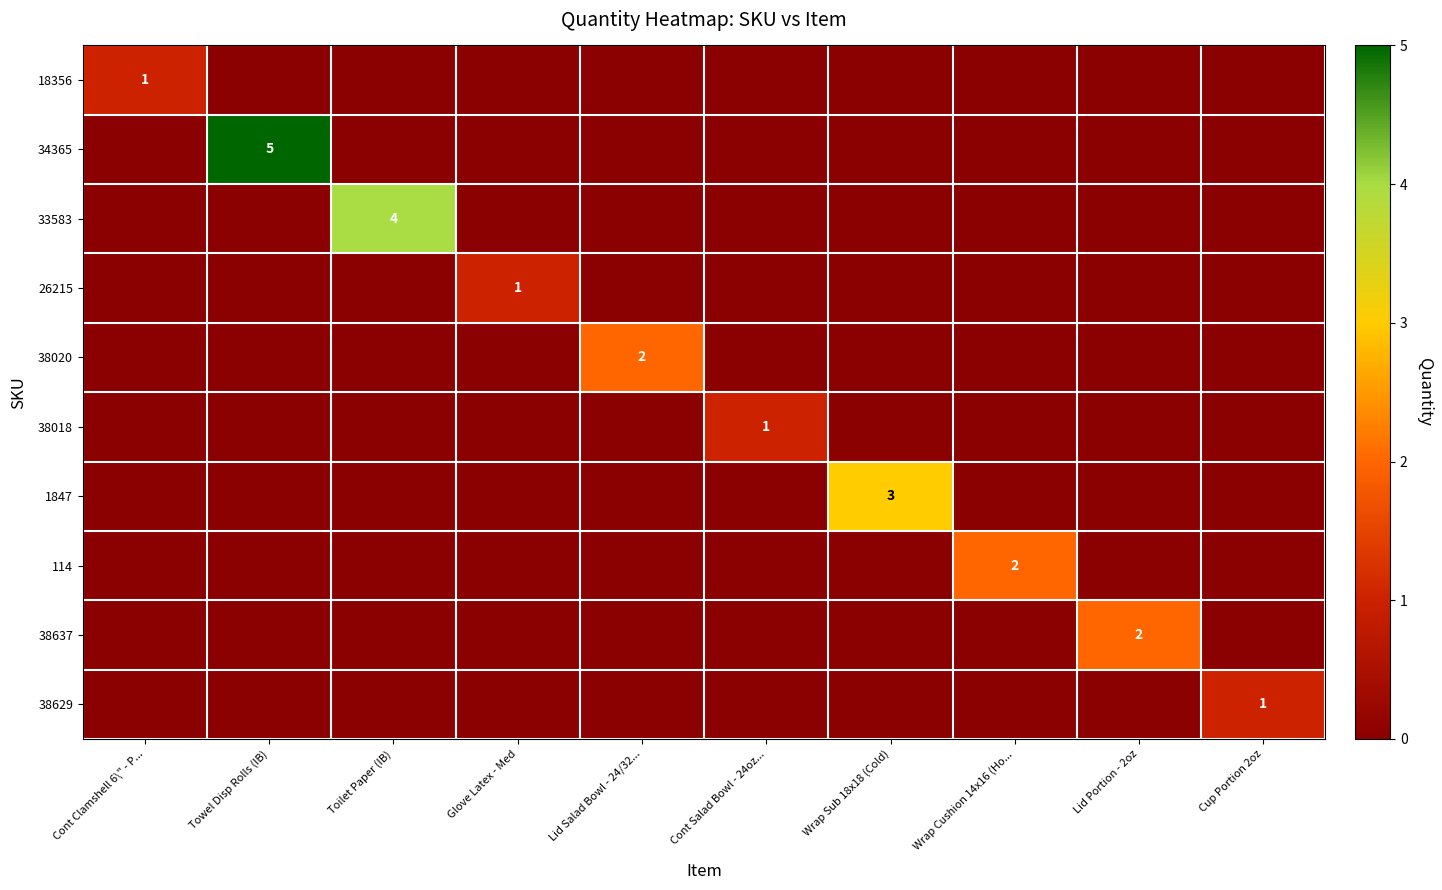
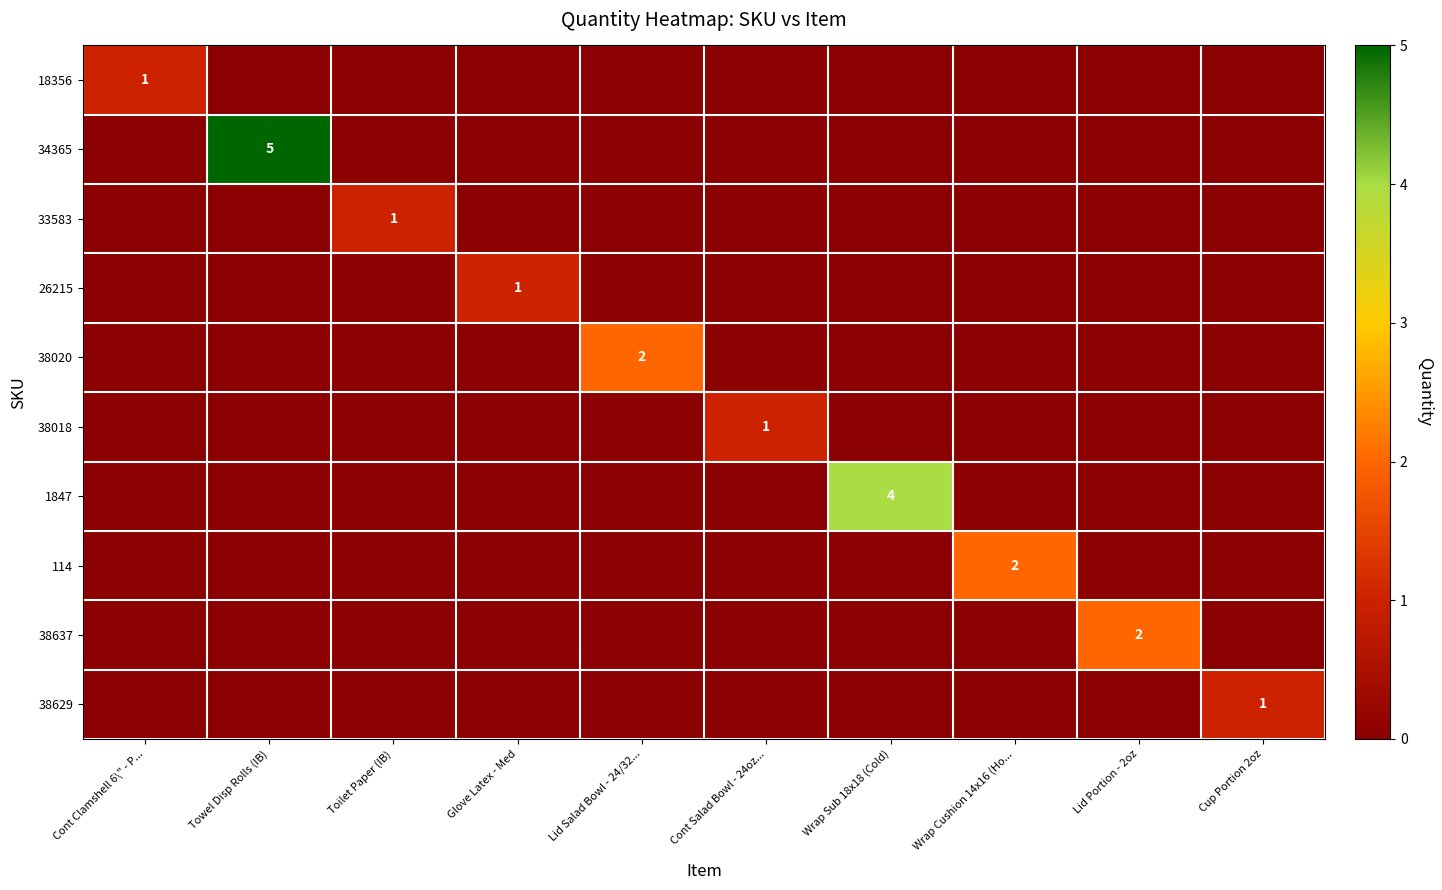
33583, Toilet Paper (IB): 4 -> 1
1847, Wrap Sub 18x18 (Cold): 3 -> 4
